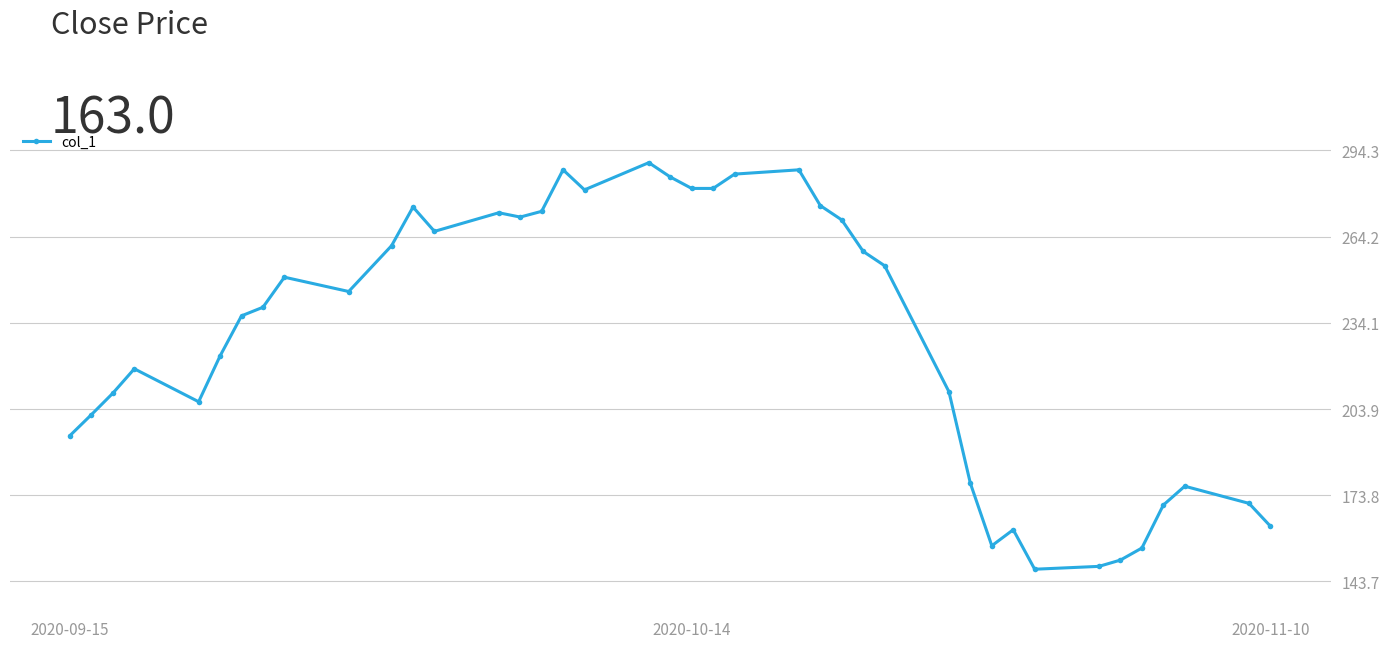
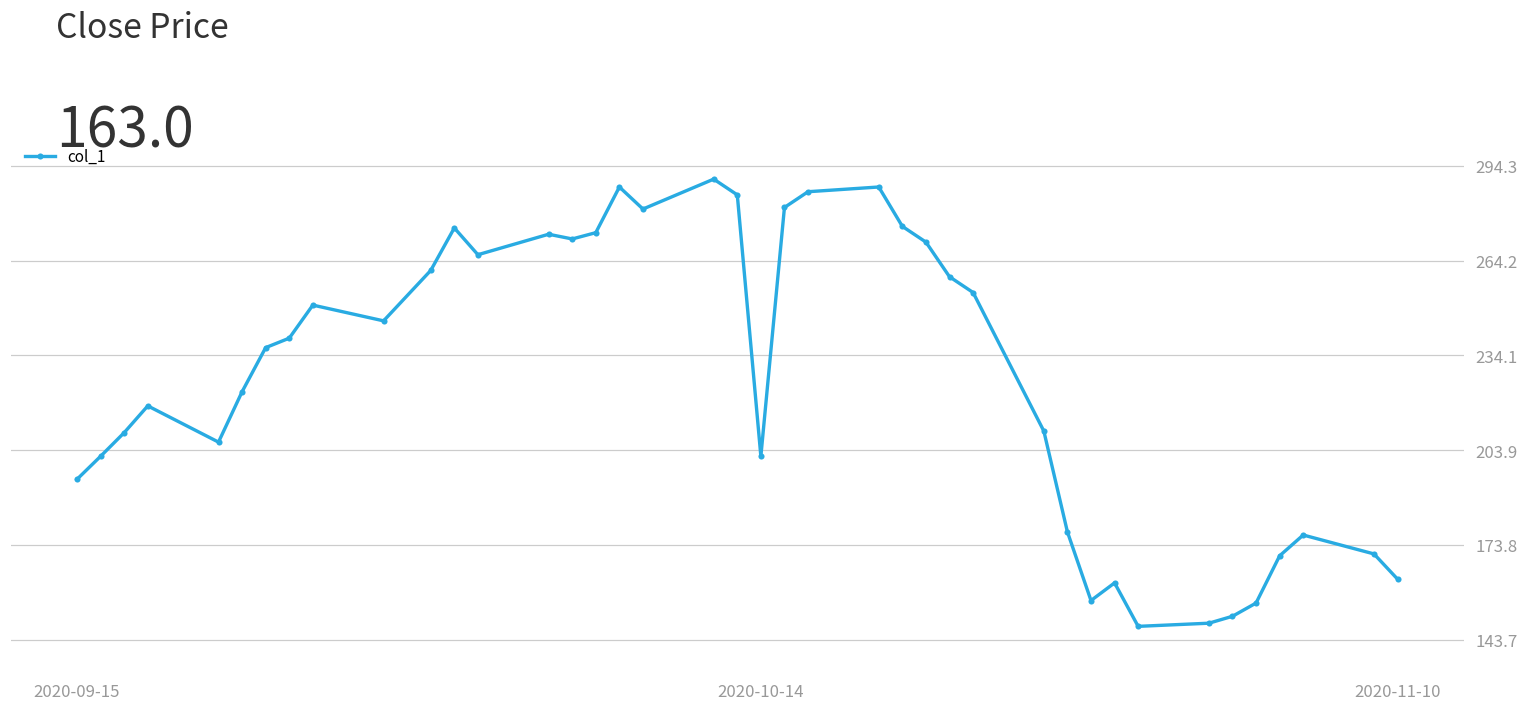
2020-10-14: 281 -> 202
